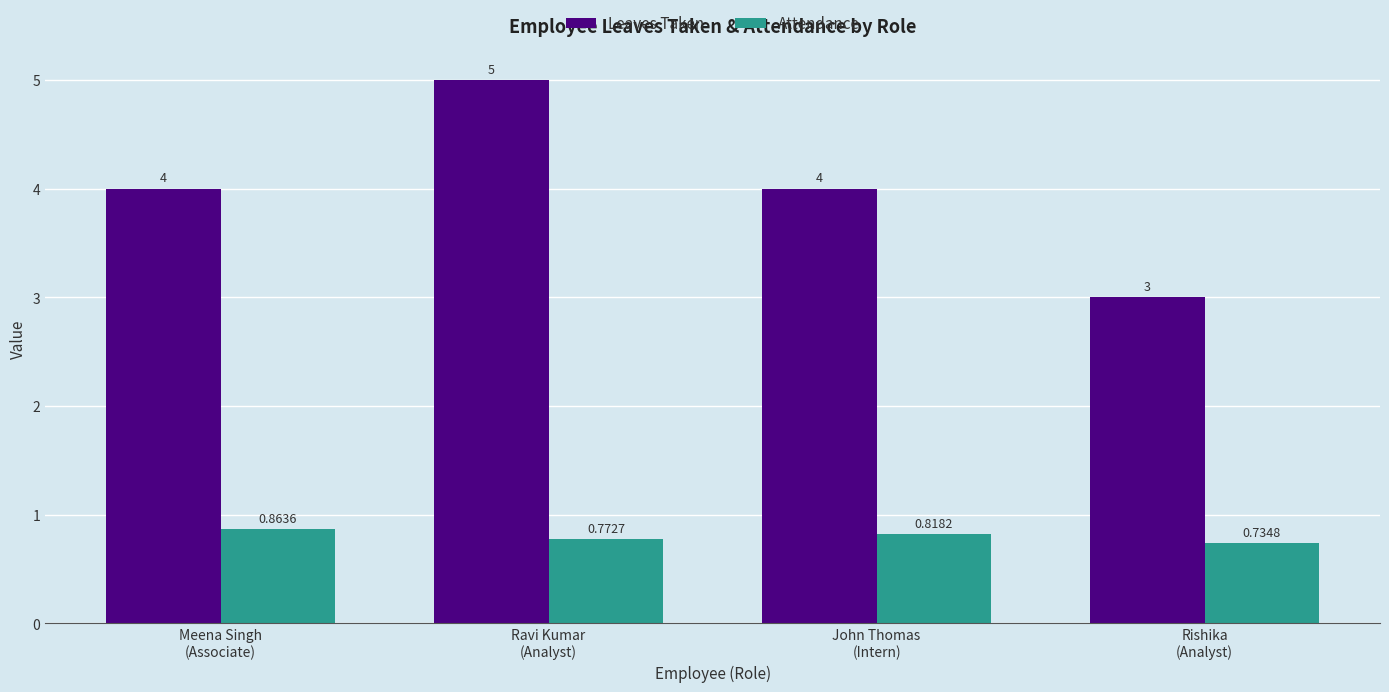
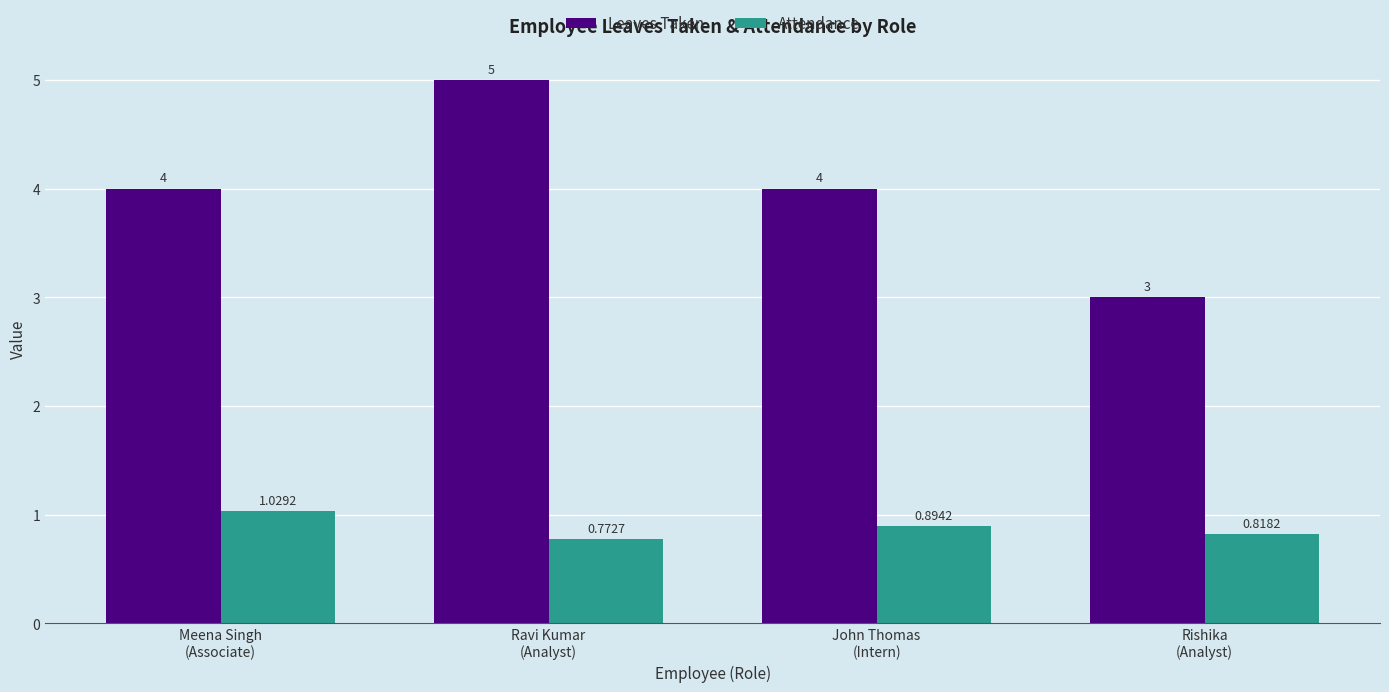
Attendance, Meena Singh (Associate): 0.8636 -> 1.0292
Attendance, John Thomas (Intern): 0.8182 -> 0.8942
Attendance, Rishika (Analyst): 0.7348 -> 0.8182
